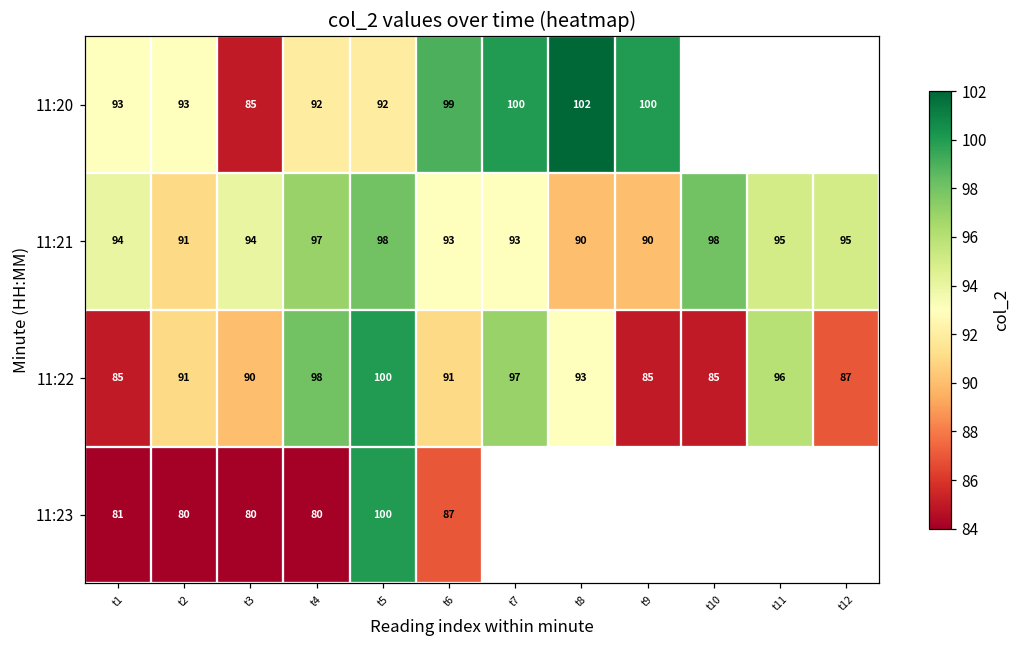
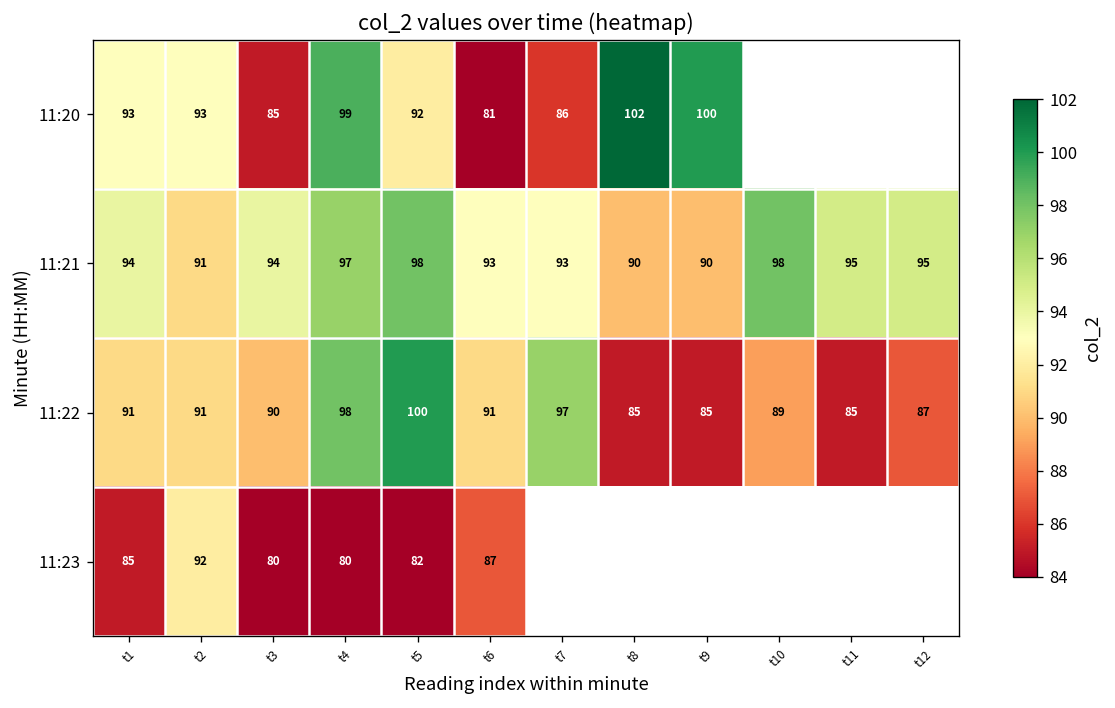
11:20, t4: 92 -> 99
11:20, t6: 99 -> 81
11:20, t7: 100 -> 86
11:22, t1: 85 -> 91
11:22, t8: 93 -> 85
11:22, t10: 85 -> 89
11:22, t11: 96 -> 85
11:23, t1: 81 -> 85
11:23, t2: 80 -> 92
11:23, t5: 100 -> 82
